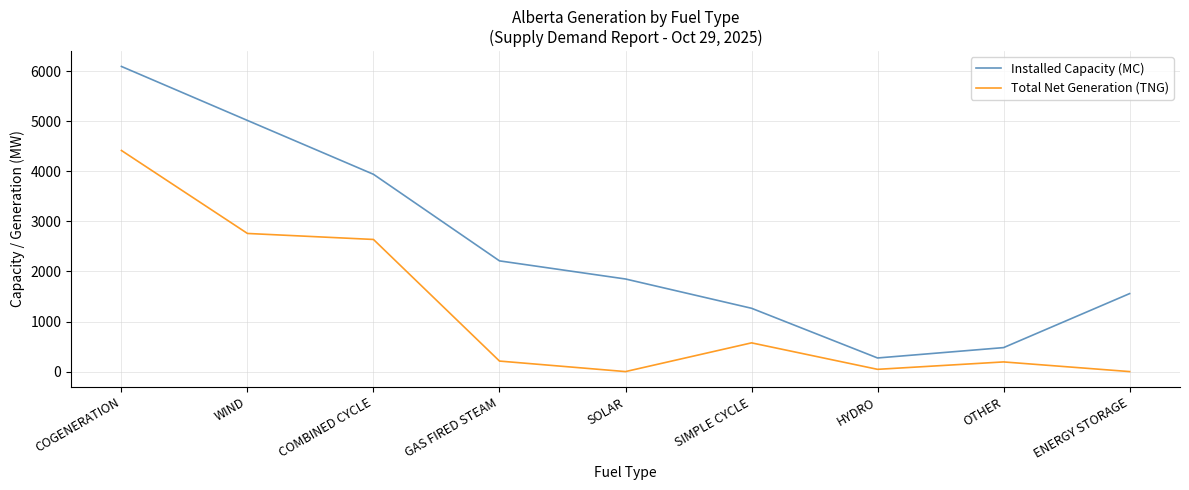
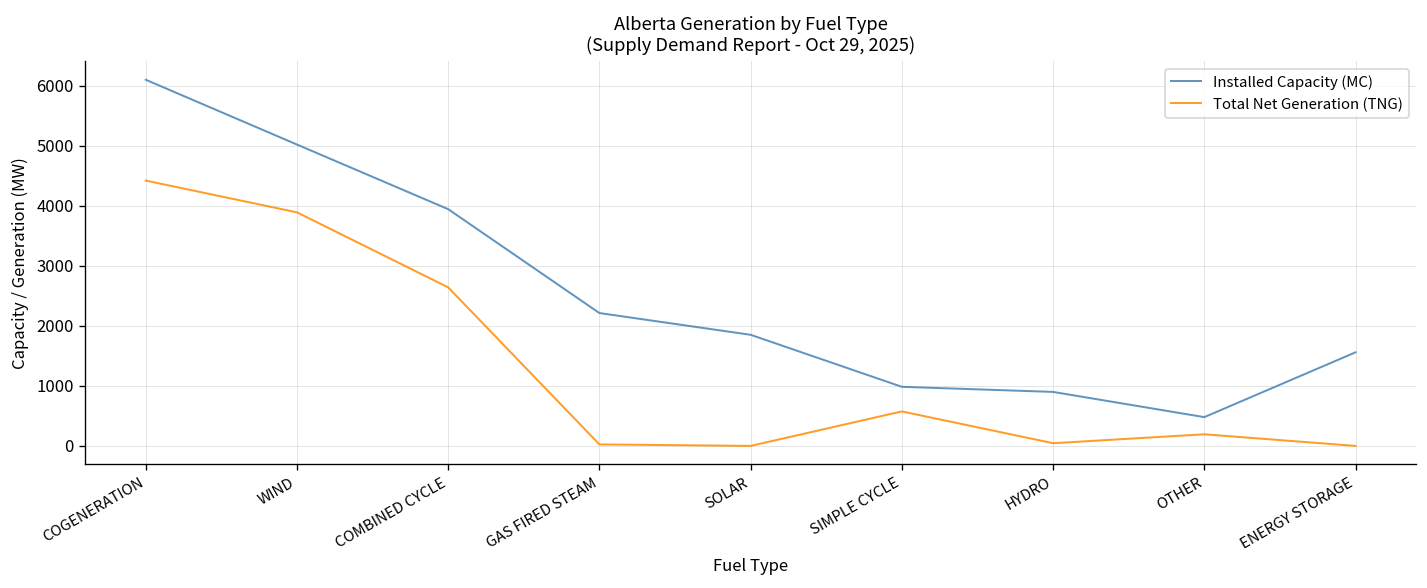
Total Net Generation (TNG), WIND: 2800 -> 3900
Total Net Generation (TNG), GAS FIRED STEAM: 200 -> 0
Installed Capacity (MC), SIMPLE CYCLE: 1300 -> 1000
Installed Capacity (MC), HYDRO: 300 -> 900
